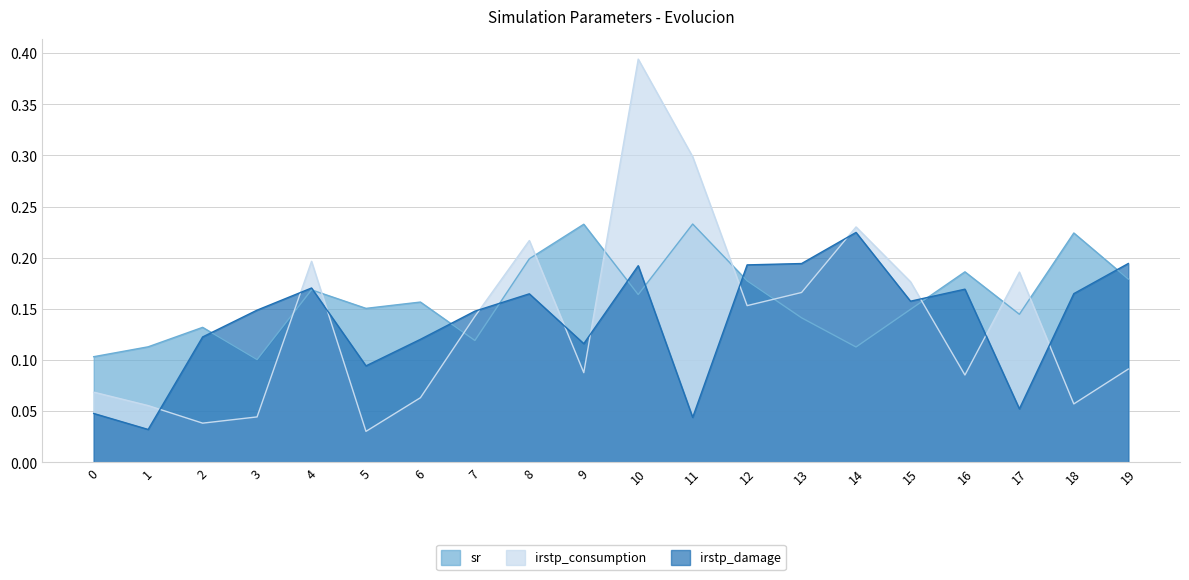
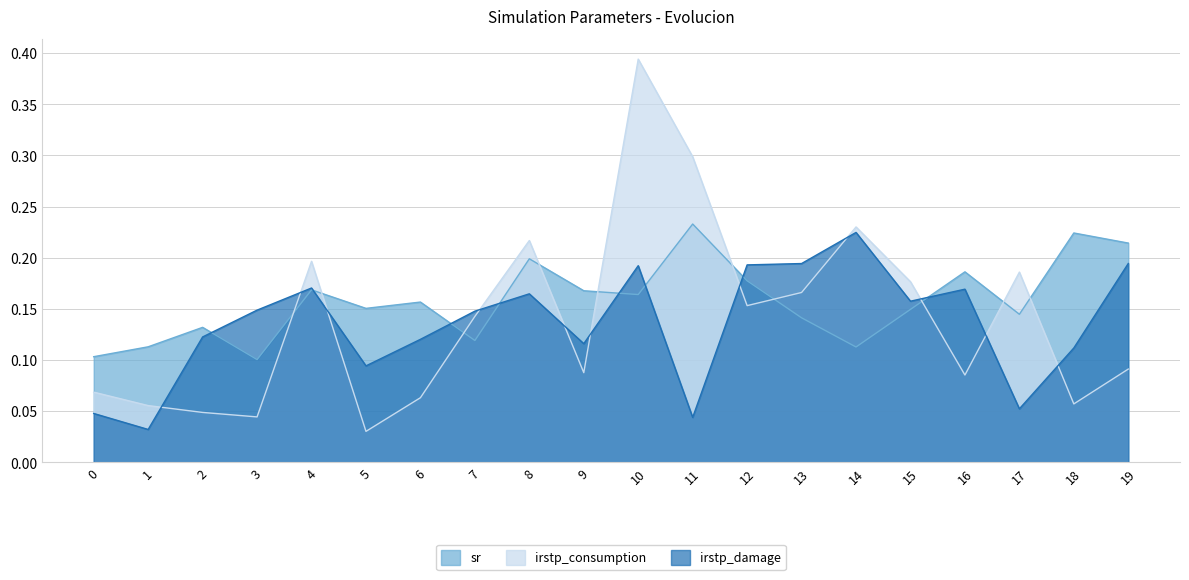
irstp_consumption, 2: 0.038 -> 0.049
sr, 9: 0.233 -> 0.168
irstp_damage, 18: 0.165 -> 0.112
sr, 19: 0.179 -> 0.214
